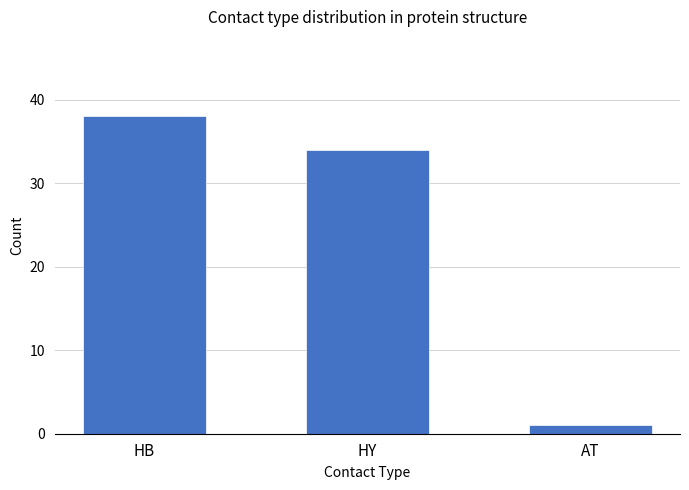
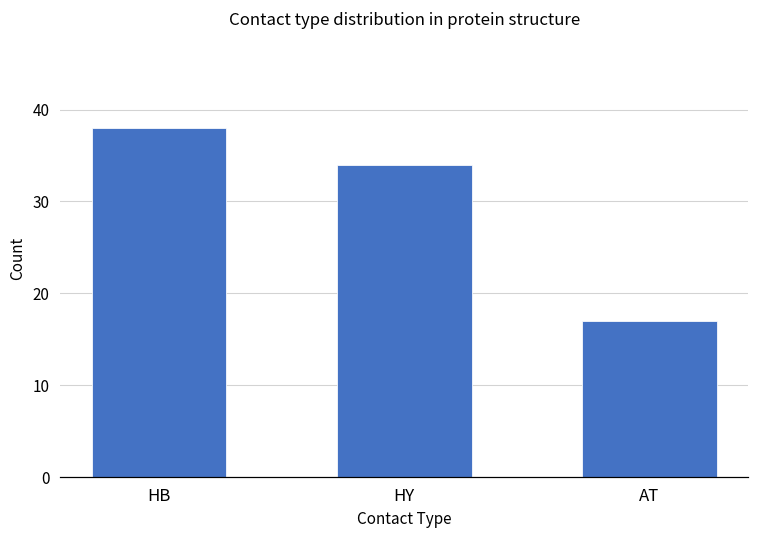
AT: 1 -> 17
